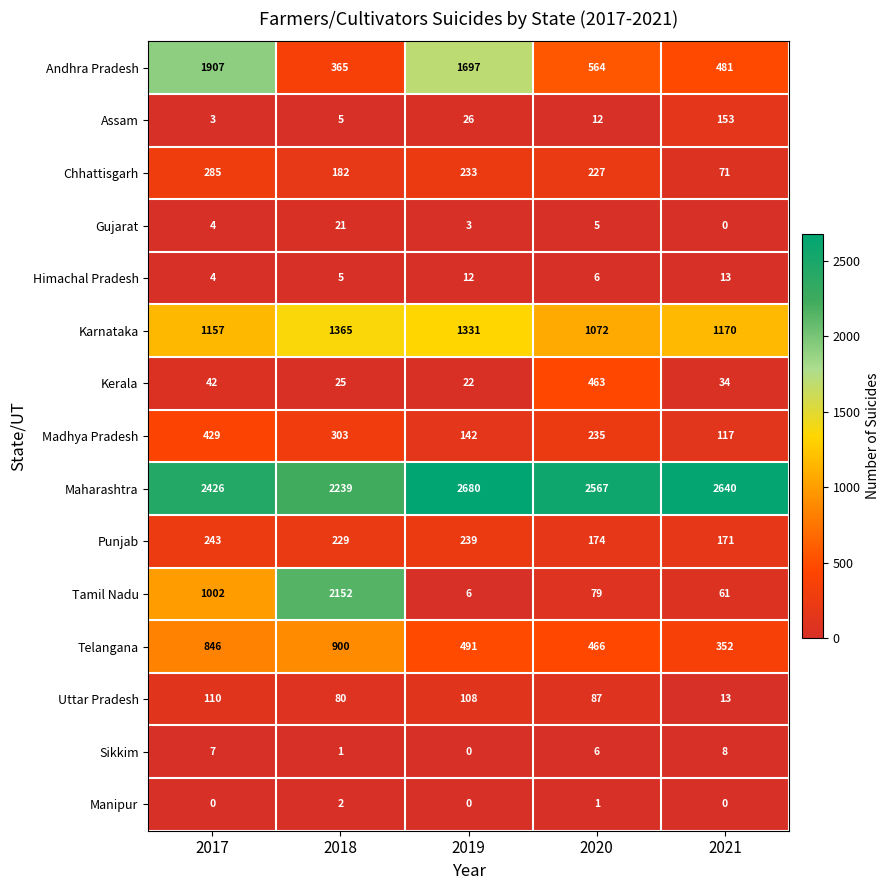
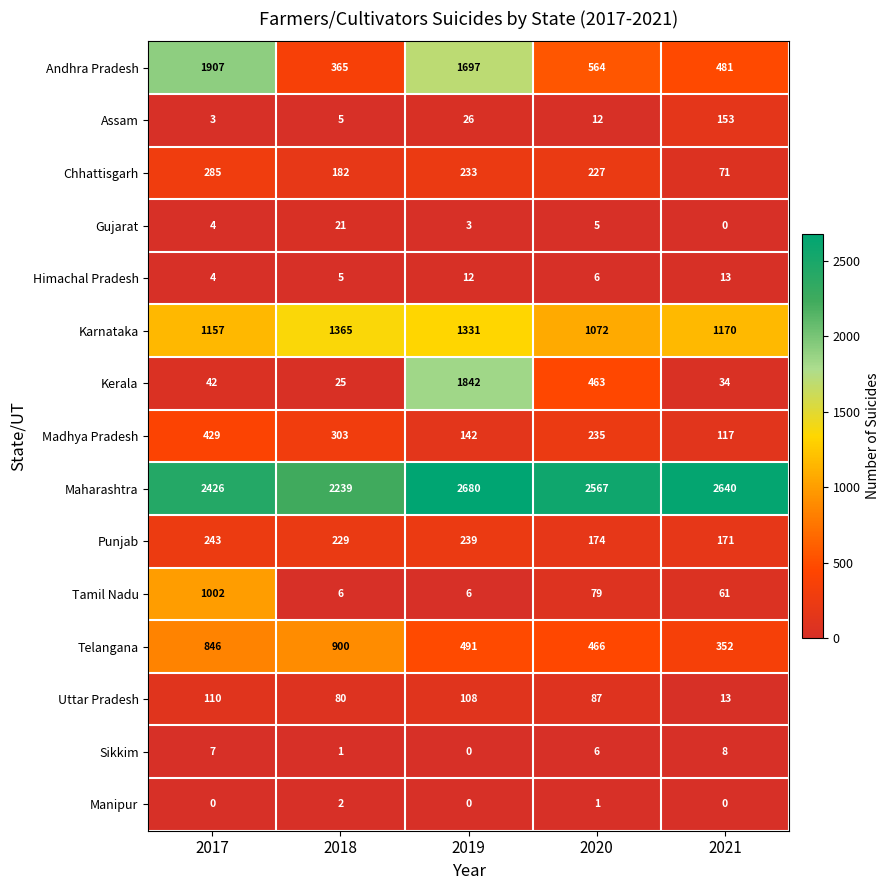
Kerala, 2019: 22 -> 1842
Tamil Nadu, 2018: 2152 -> 6
